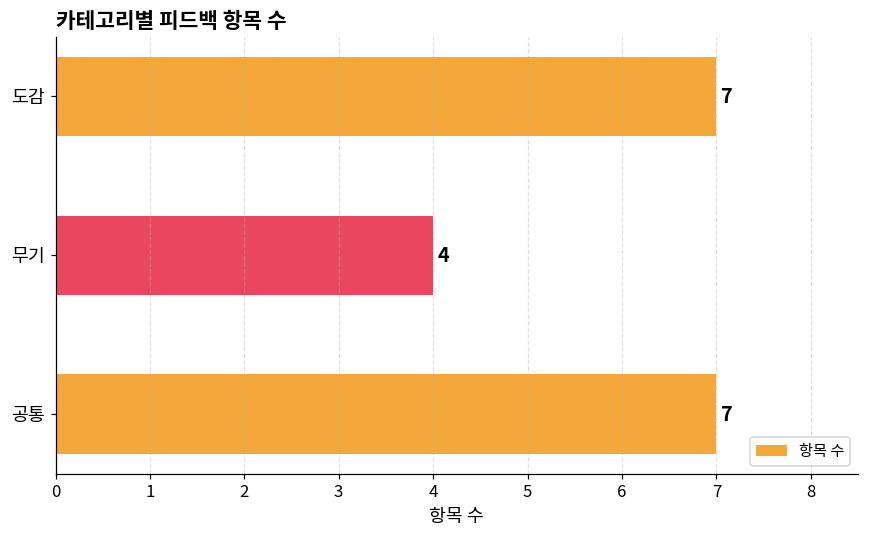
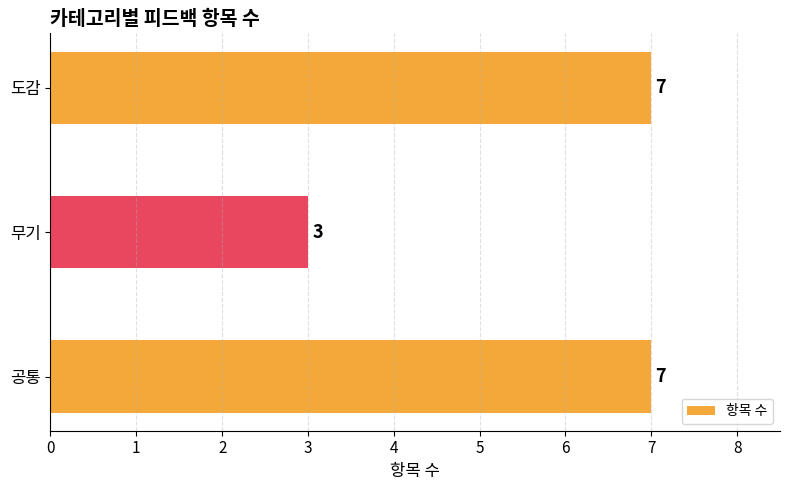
무기: 4 -> 3
